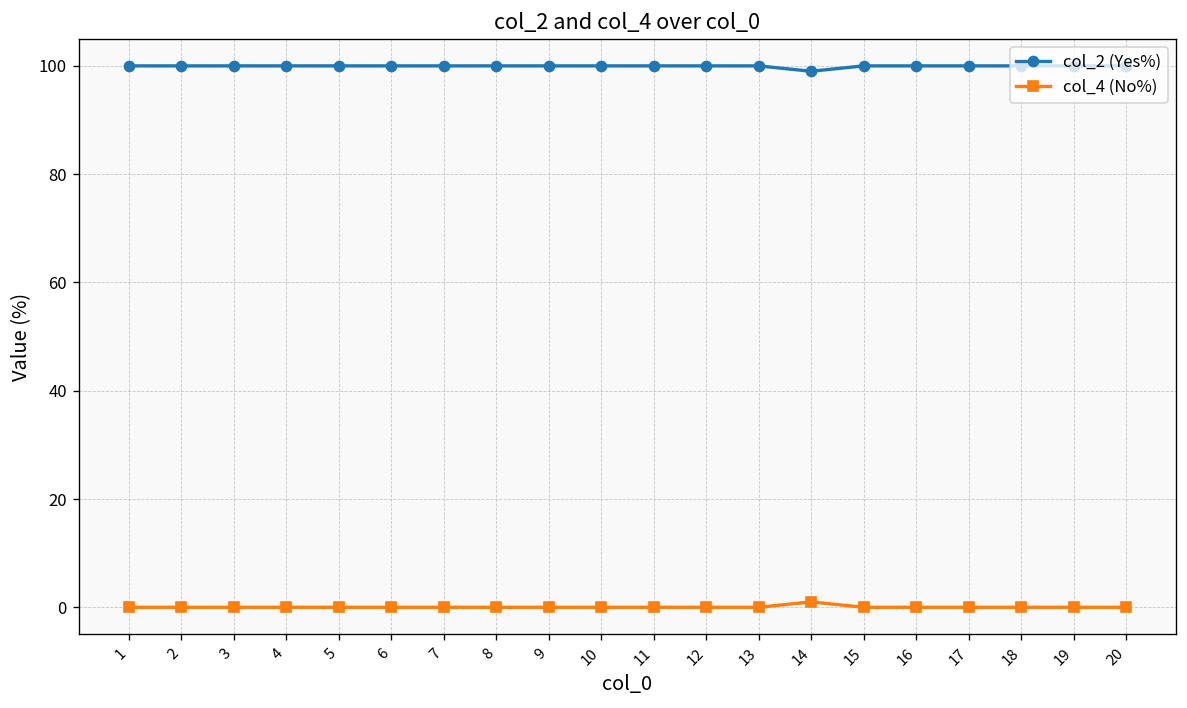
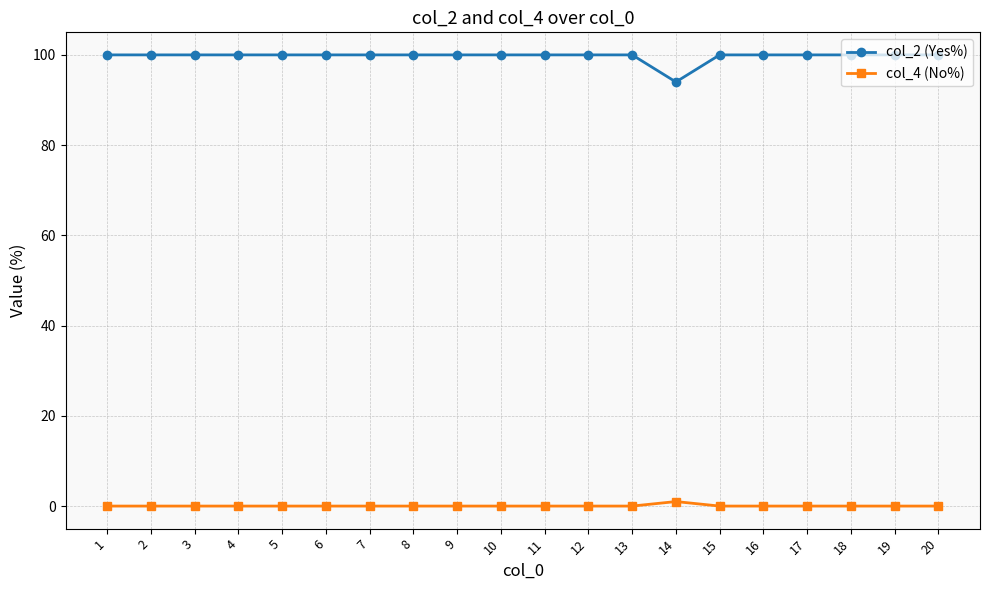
col_2 (Yes%), 14: 99 -> 94
